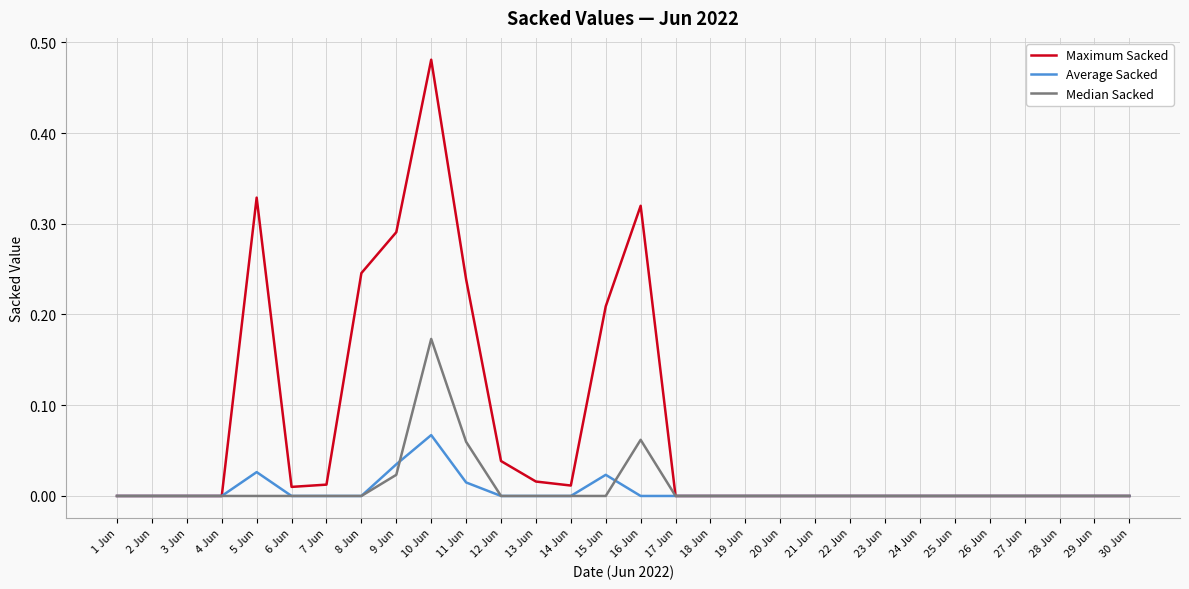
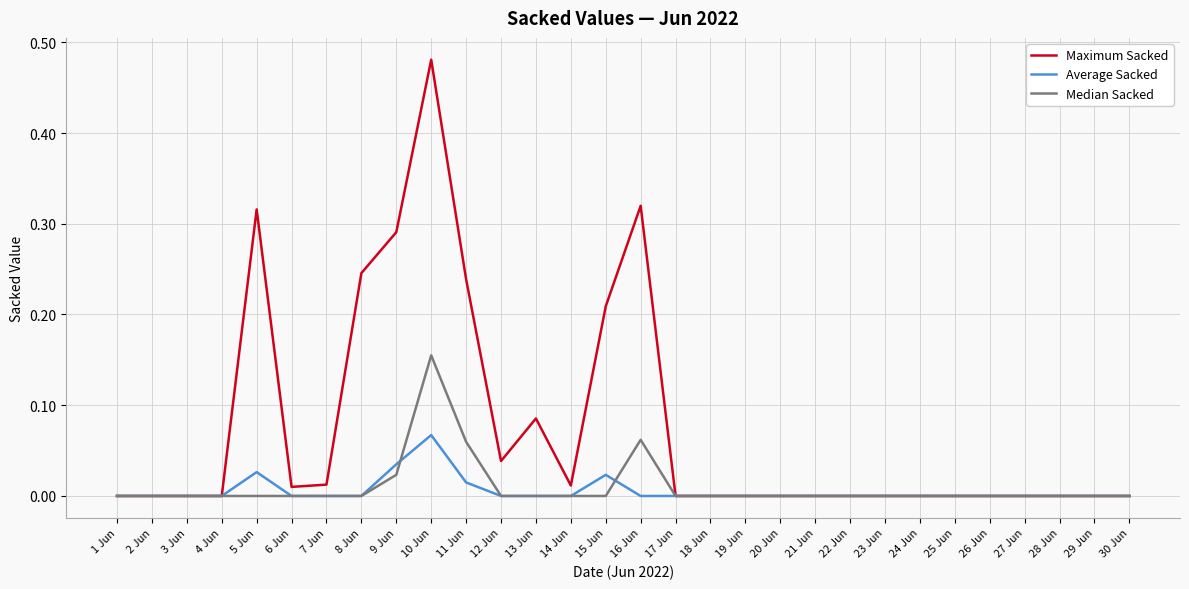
Maximum Sacked, 5 Jun: 0.33 -> 0.32
Median Sacked, 10 Jun: 0.17 -> 0.16
Maximum Sacked, 13 Jun: 0.02 -> 0.09
